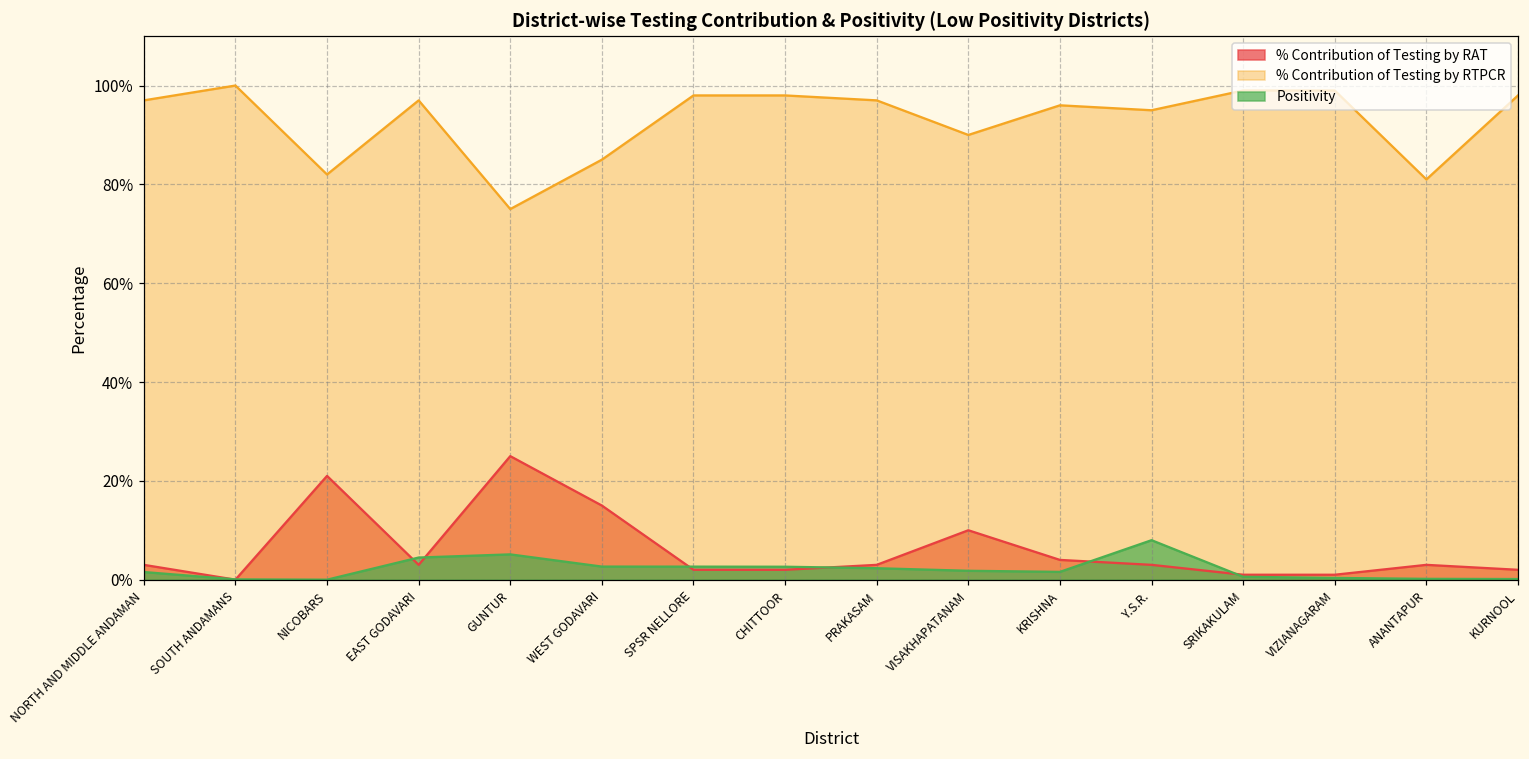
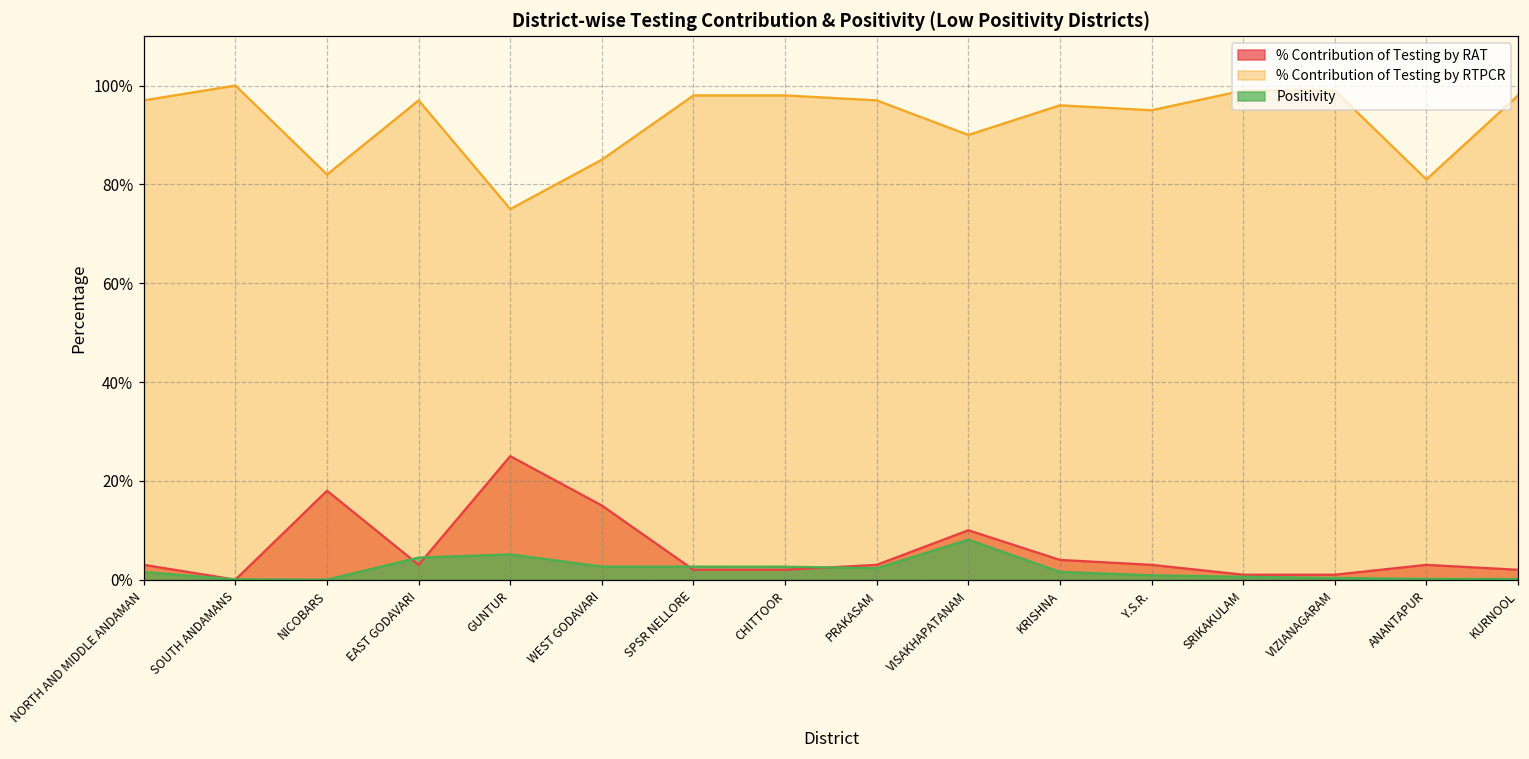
% Contribution of Testing by RAT, NICOBARS: 21% -> 18%
Positivity, VISAKHAPATANAM: 2% -> 8%
Positivity, Y.S.R.: 8% -> 1%
